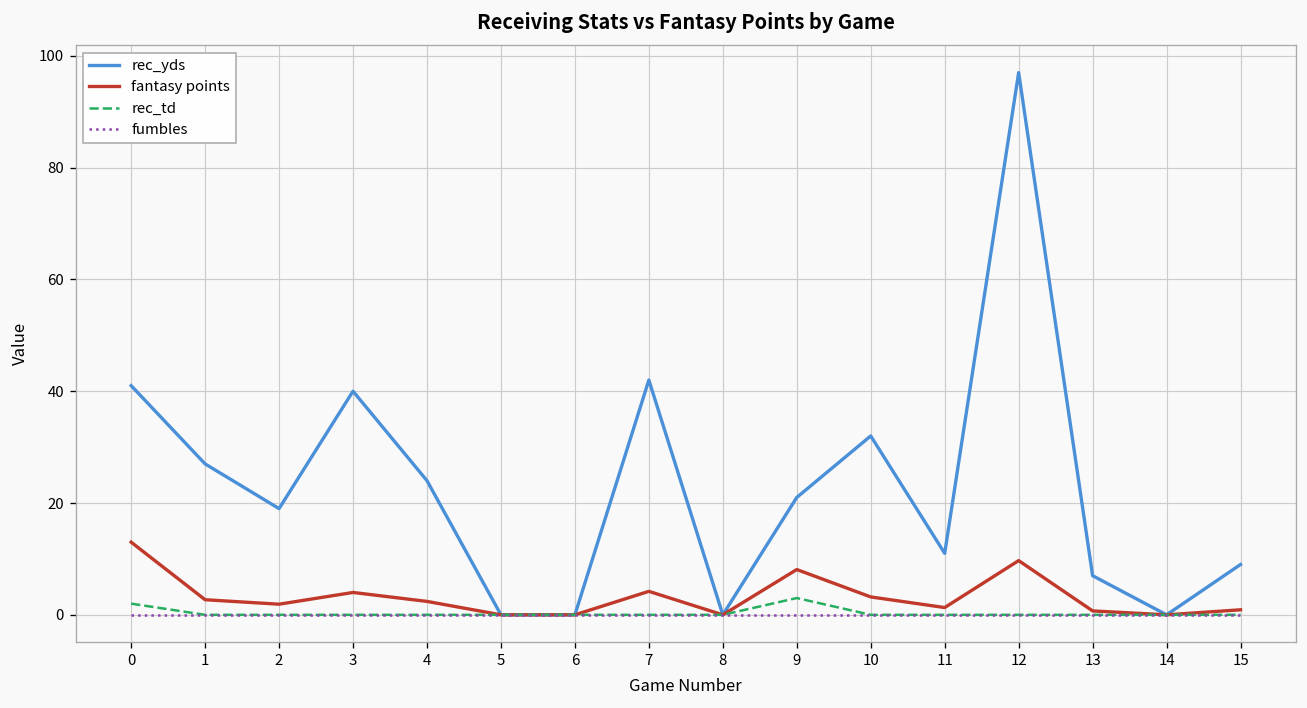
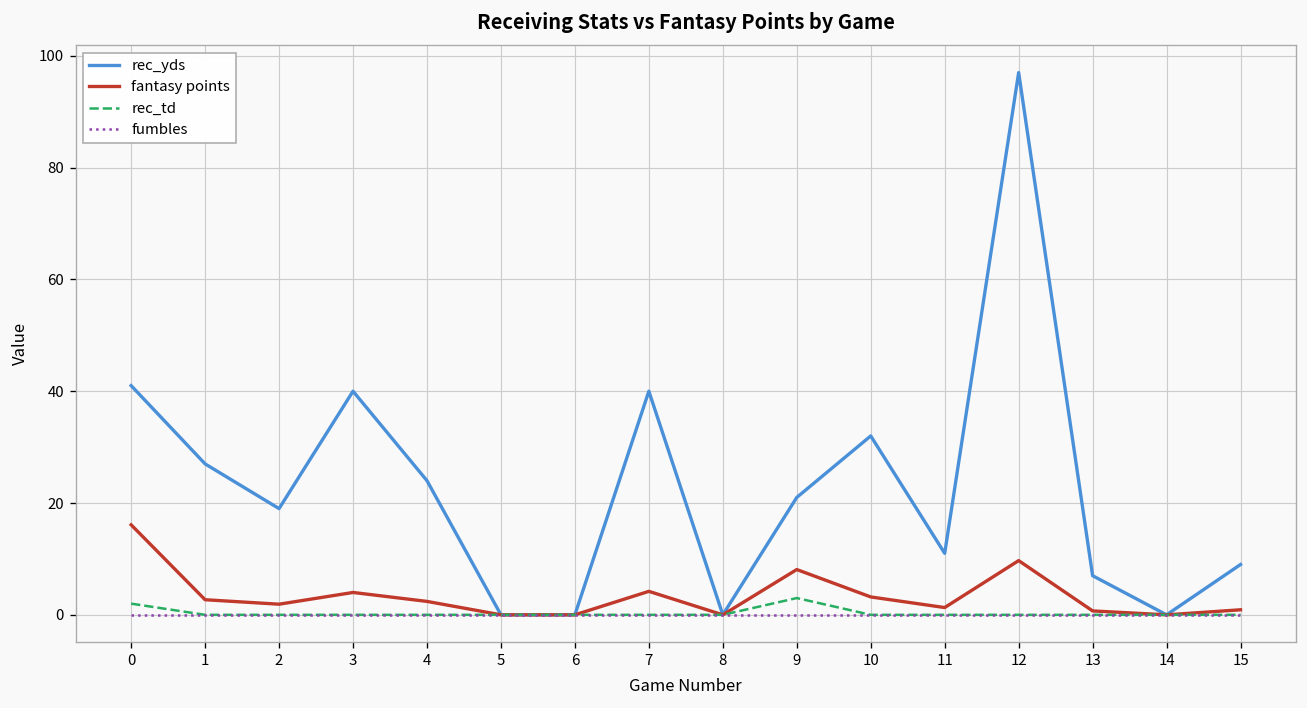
fantasy points, 0: 13 -> 16
rec_yds, 7: 42 -> 40
